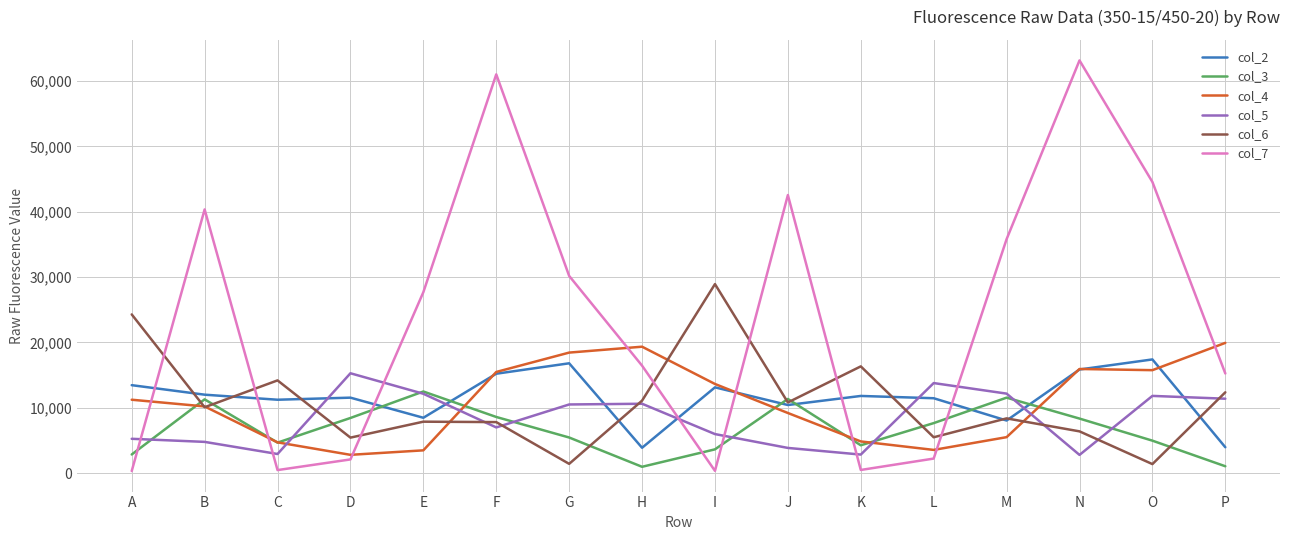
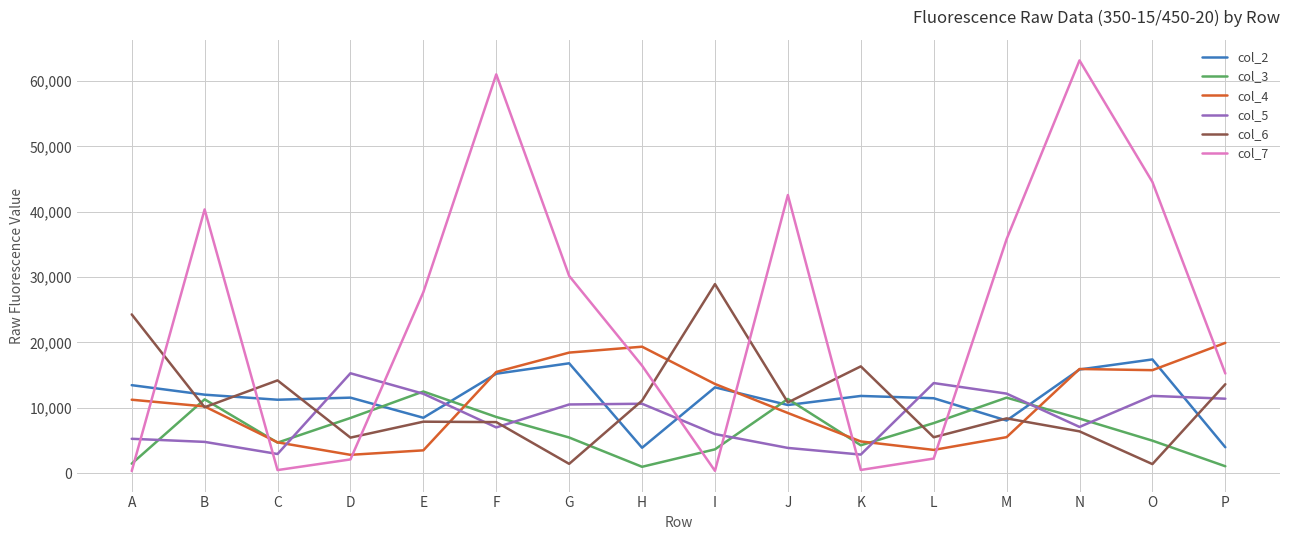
col_3, A: 3,000 -> 1,000
col_5, N: 3,000 -> 7,000
col_6, P: 12,000 -> 14,000
